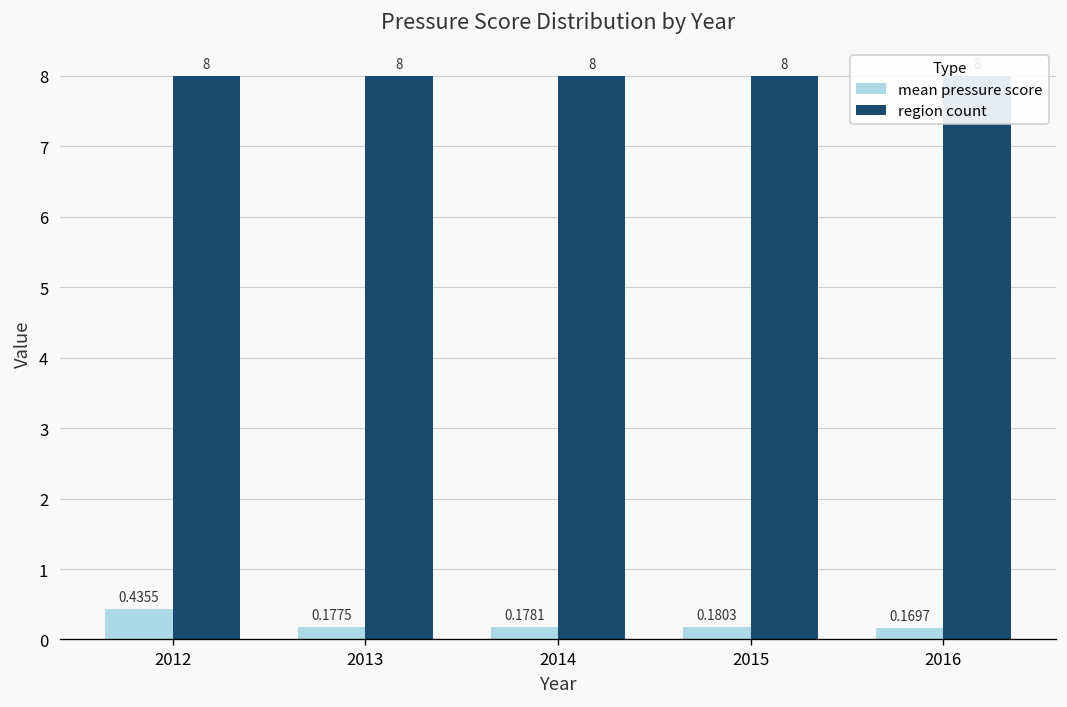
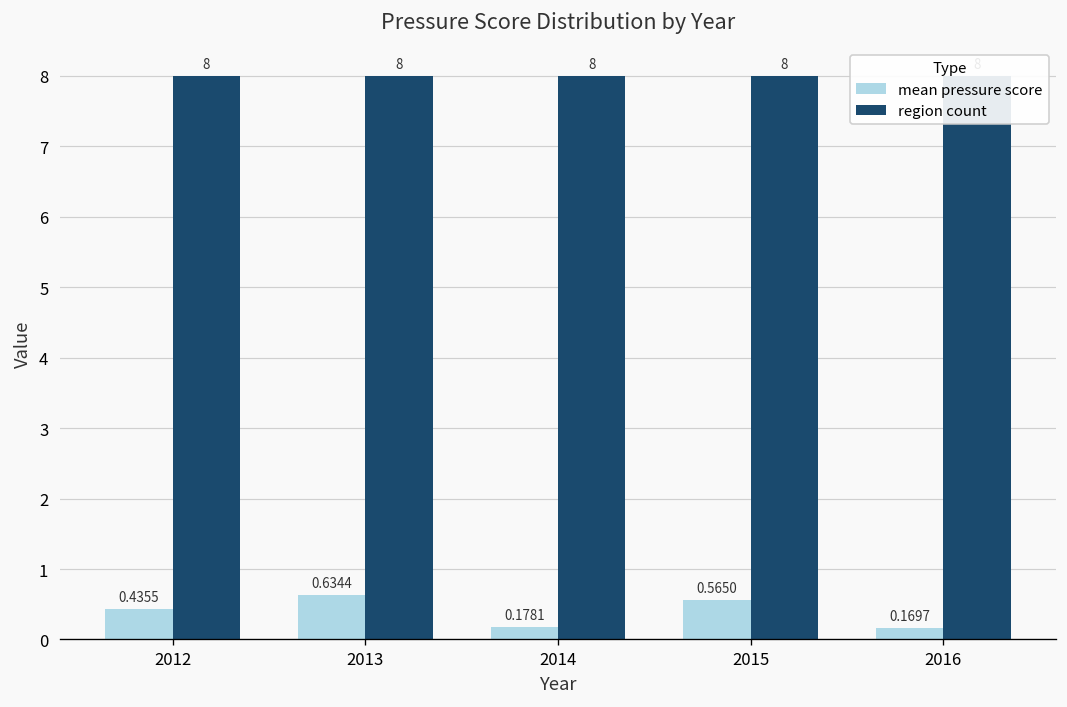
mean pressure score, 2013: 0.1775 -> 0.6344
mean pressure score, 2015: 0.1803 -> 0.5650
